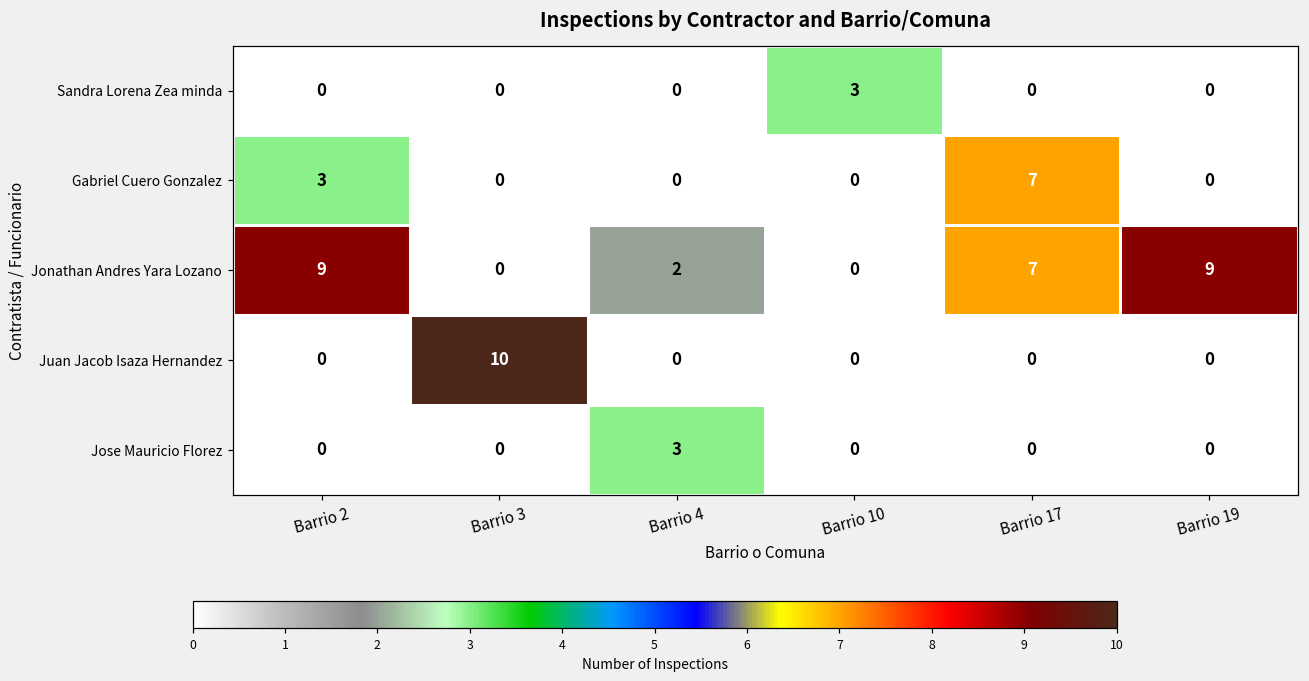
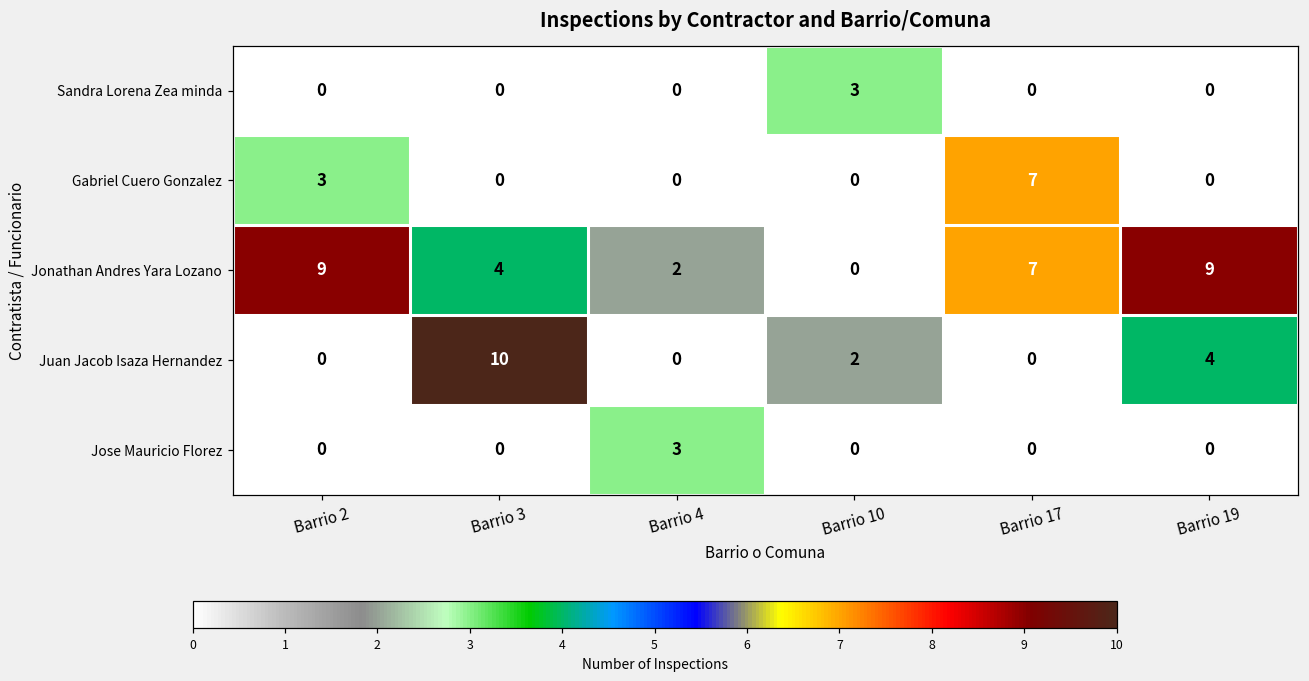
Jonathan Andres Yara Lozano, Barrio 3: 0 -> 4
Juan Jacob Isaza Hernandez, Barrio 10: 0 -> 2
Juan Jacob Isaza Hernandez, Barrio 19: 0 -> 4
